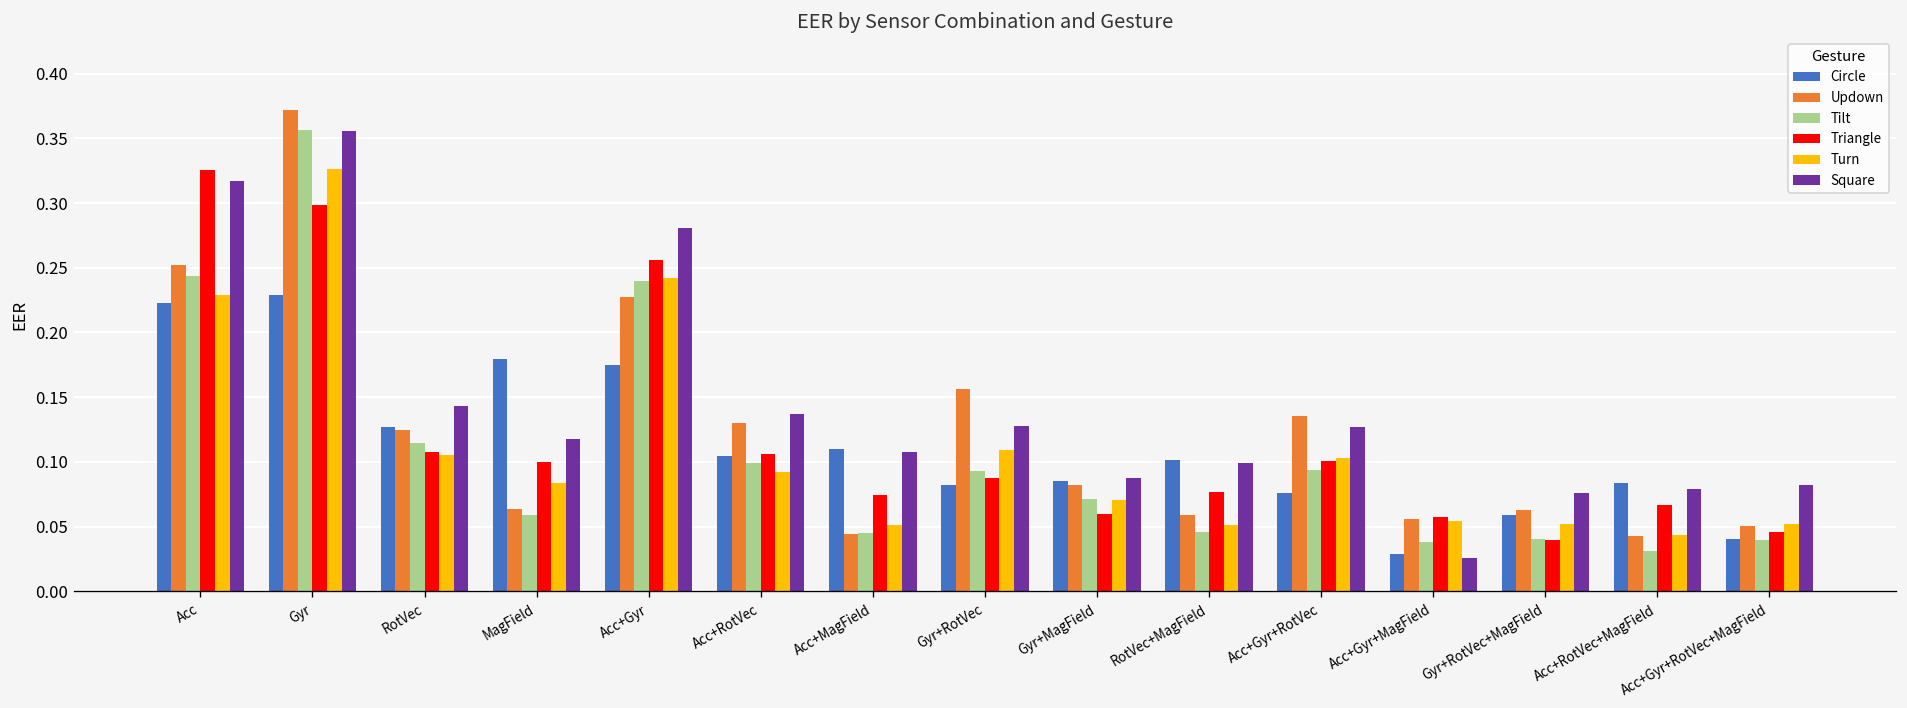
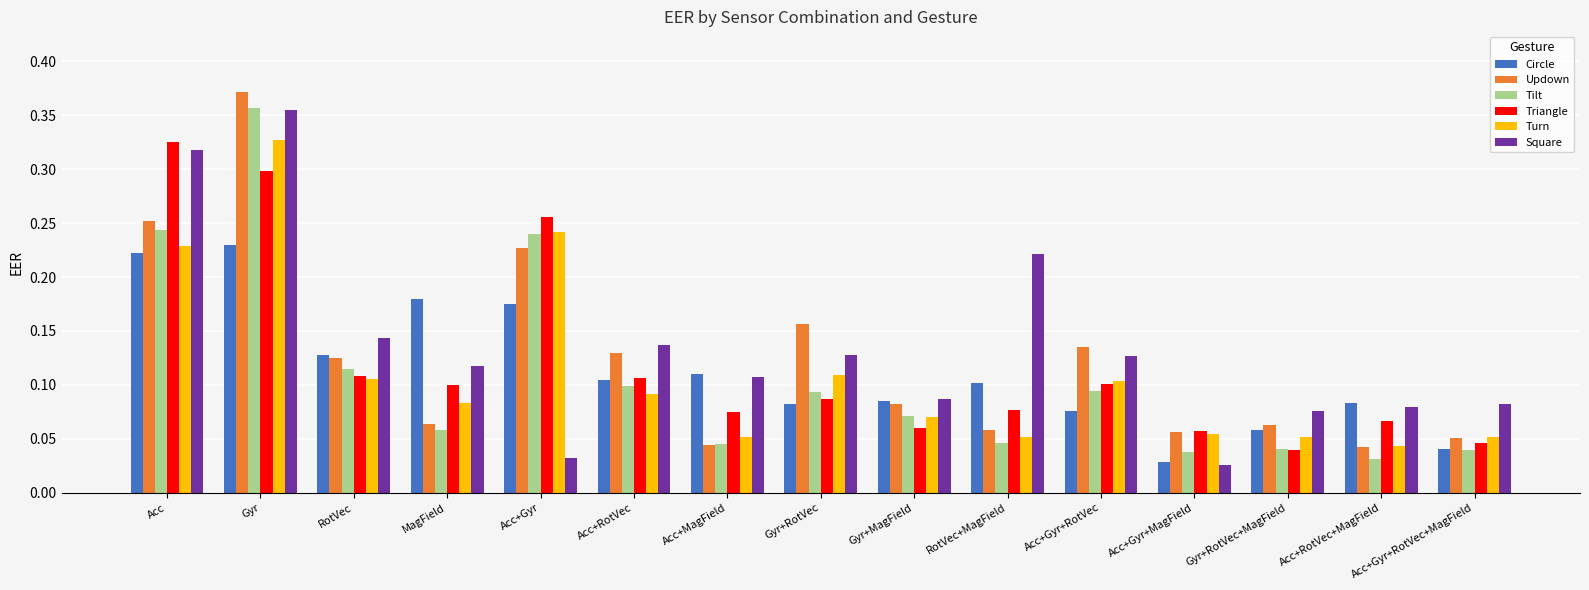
Square, Acc+Gyr: 0.281 -> 0.033
Square, RotVec+MagField: 0.099 -> 0.221
